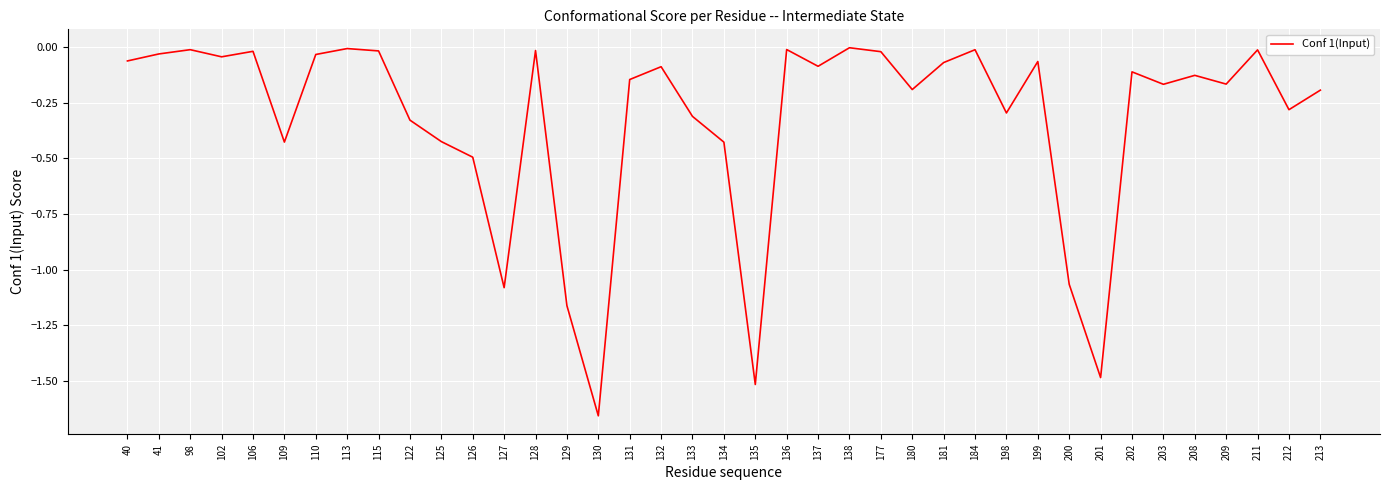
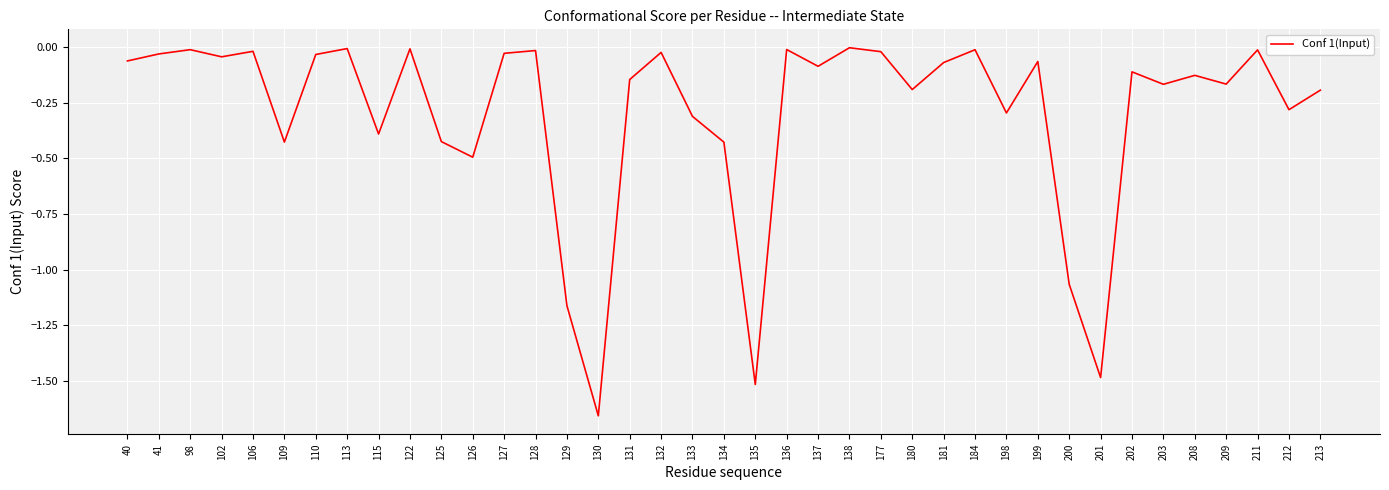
115: -0.02 -> -0.39
122: -0.33 -> -0.01
127: -1.08 -> -0.03
132: -0.09 -> -0.02
